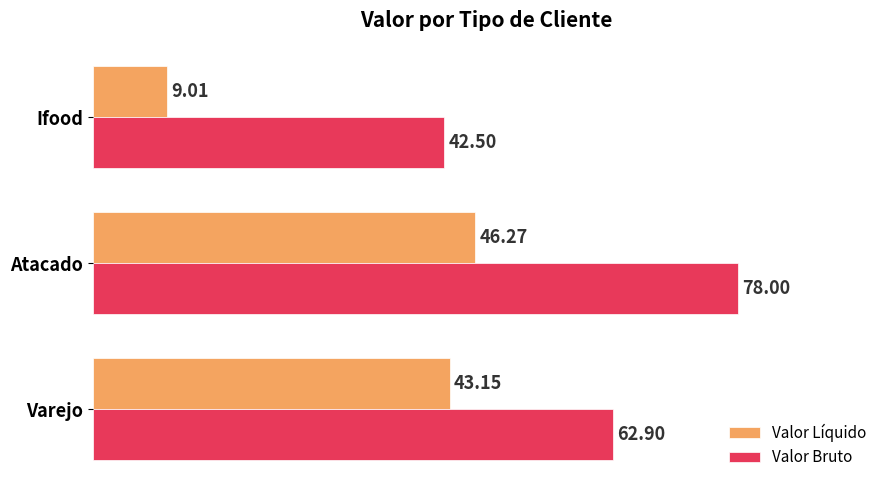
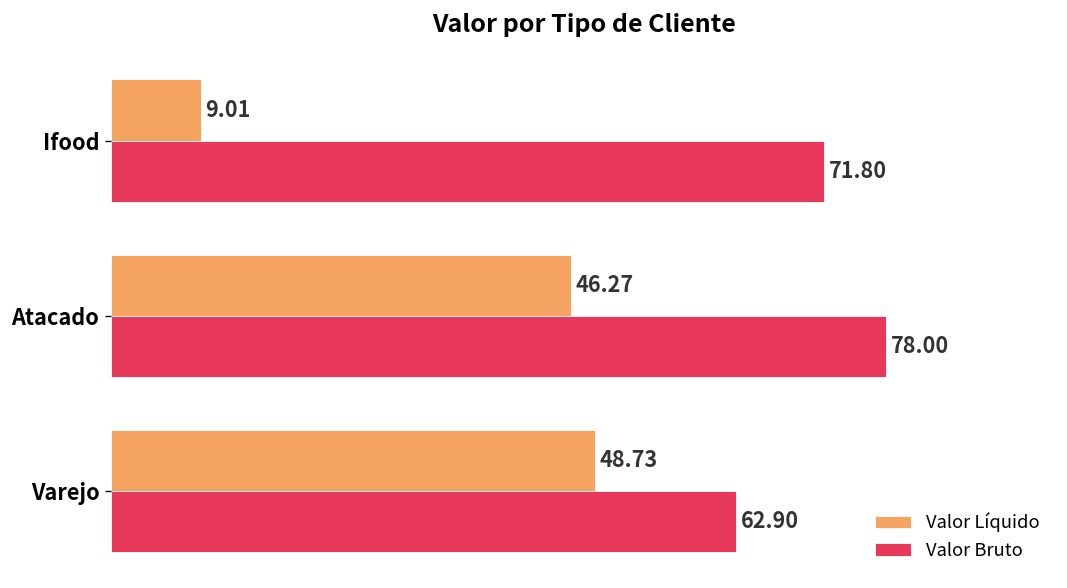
Valor Bruto, Ifood: 42.50 -> 71.80
Valor Líquido, Varejo: 43.15 -> 48.73
